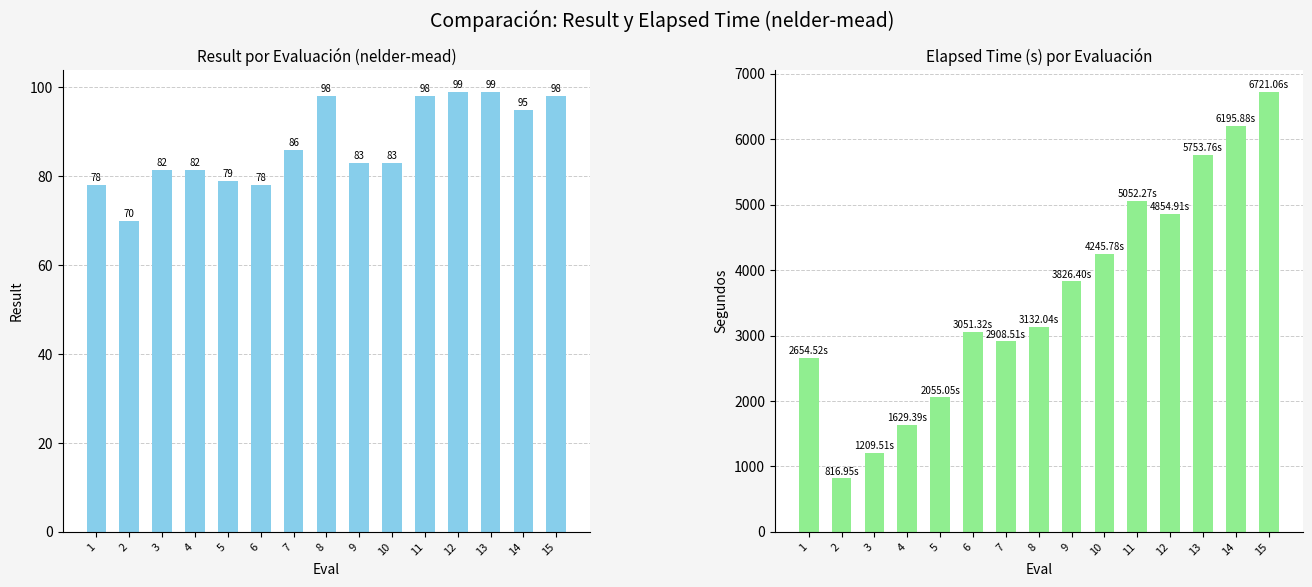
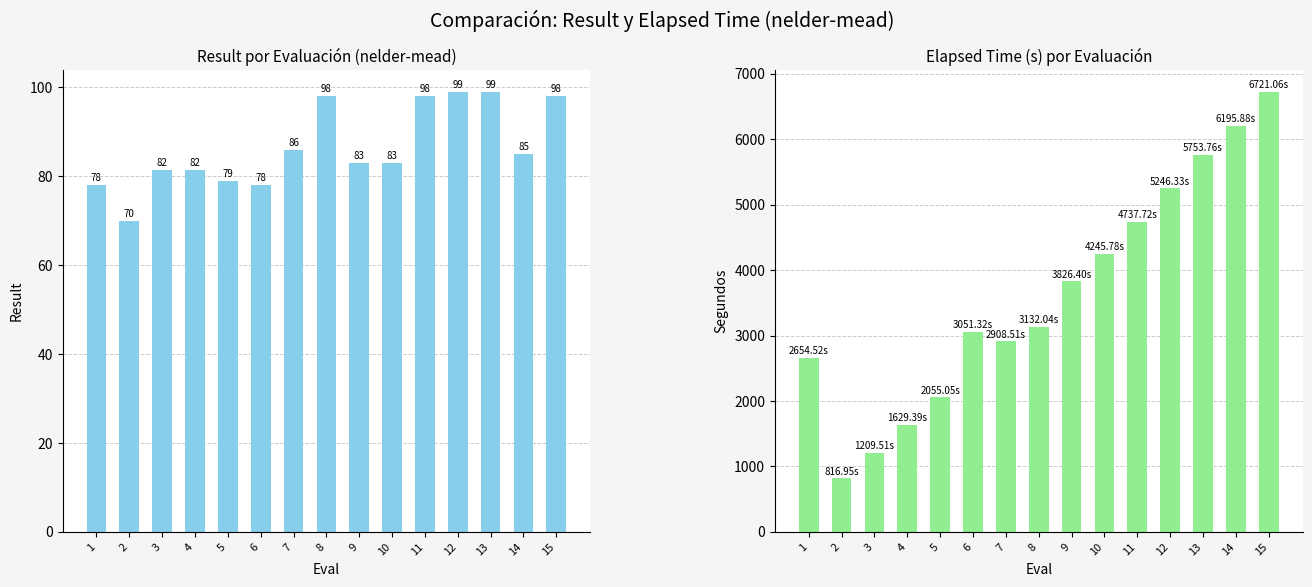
Result por Evaluación (nelder-mead), 14: 95 -> 85
Elapsed Time (s) por Evaluación, 11: 5052.27s -> 4737.72s
Elapsed Time (s) por Evaluación, 12: 4854.91s -> 5246.33s
